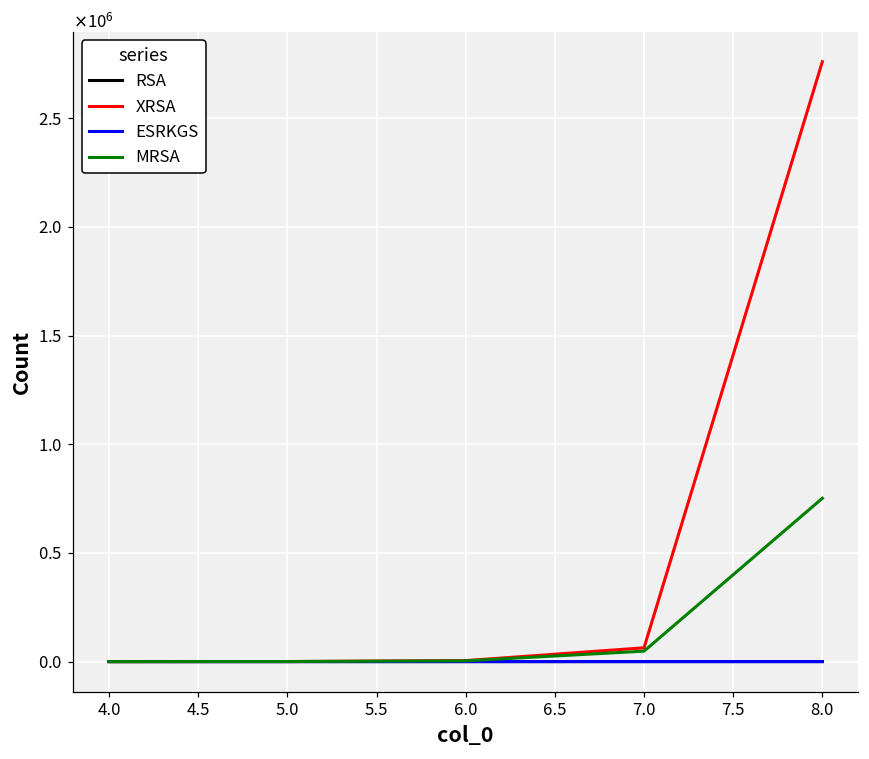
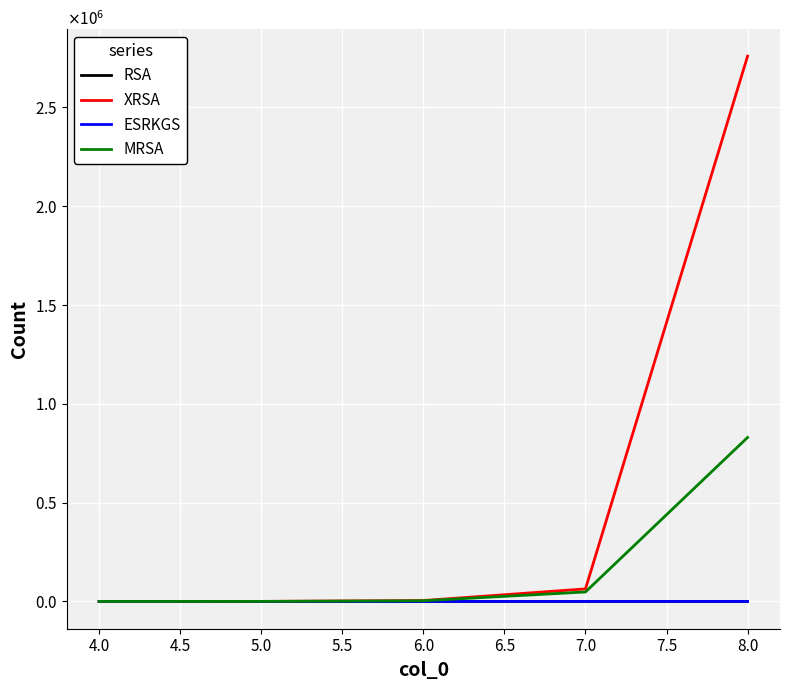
MRSA, 8.0: 750000 -> 830000
